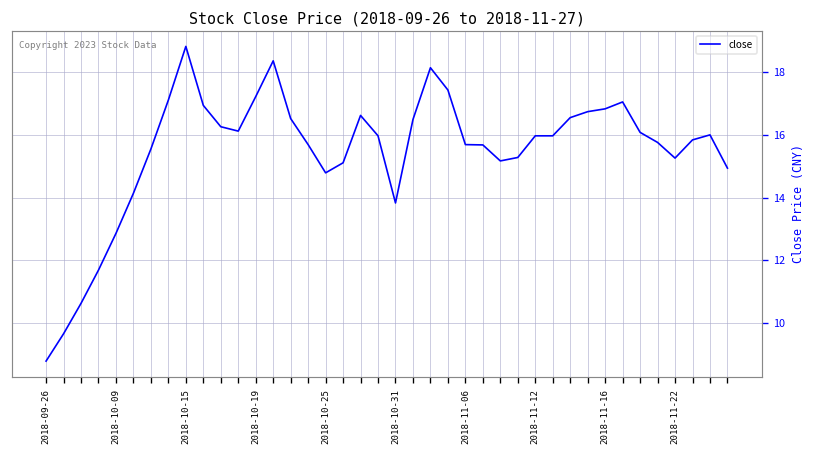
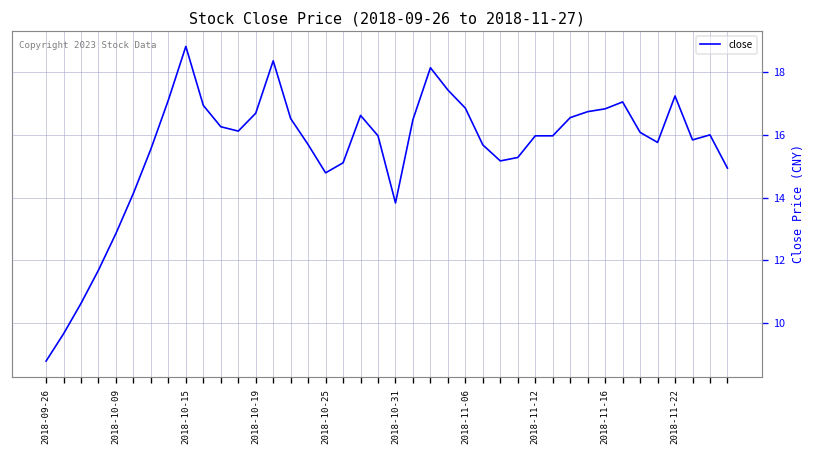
2018-10-19: 17.2 -> 16.7
2018-11-06: 15.7 -> 16.9
2018-11-22: 15.3 -> 17.2
